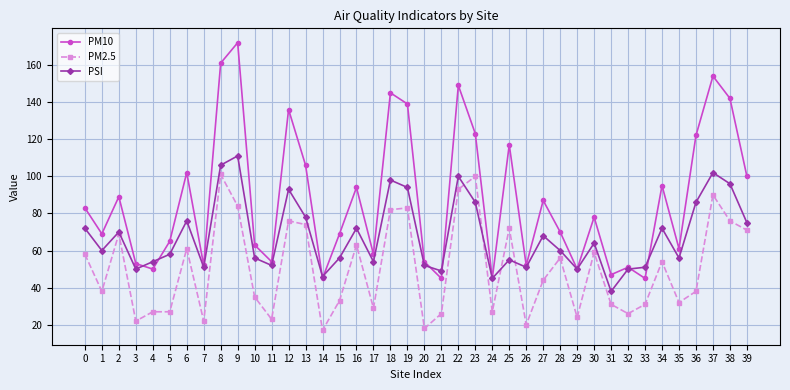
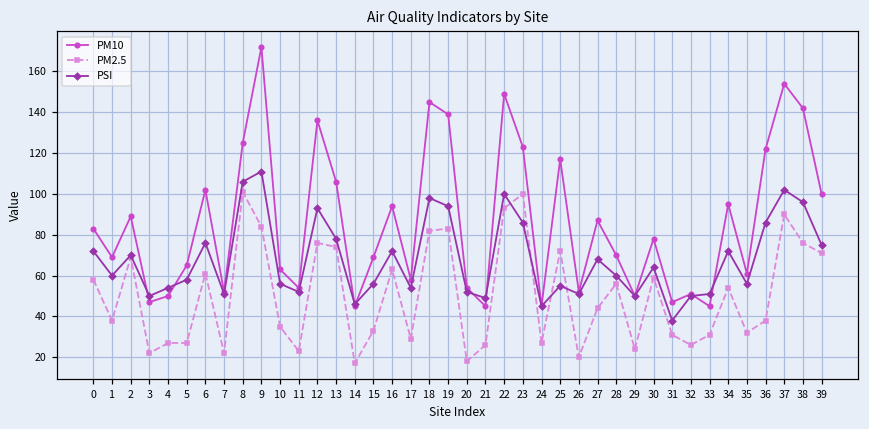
PM10, 3: 53 -> 47
PM10, 8: 161 -> 125
